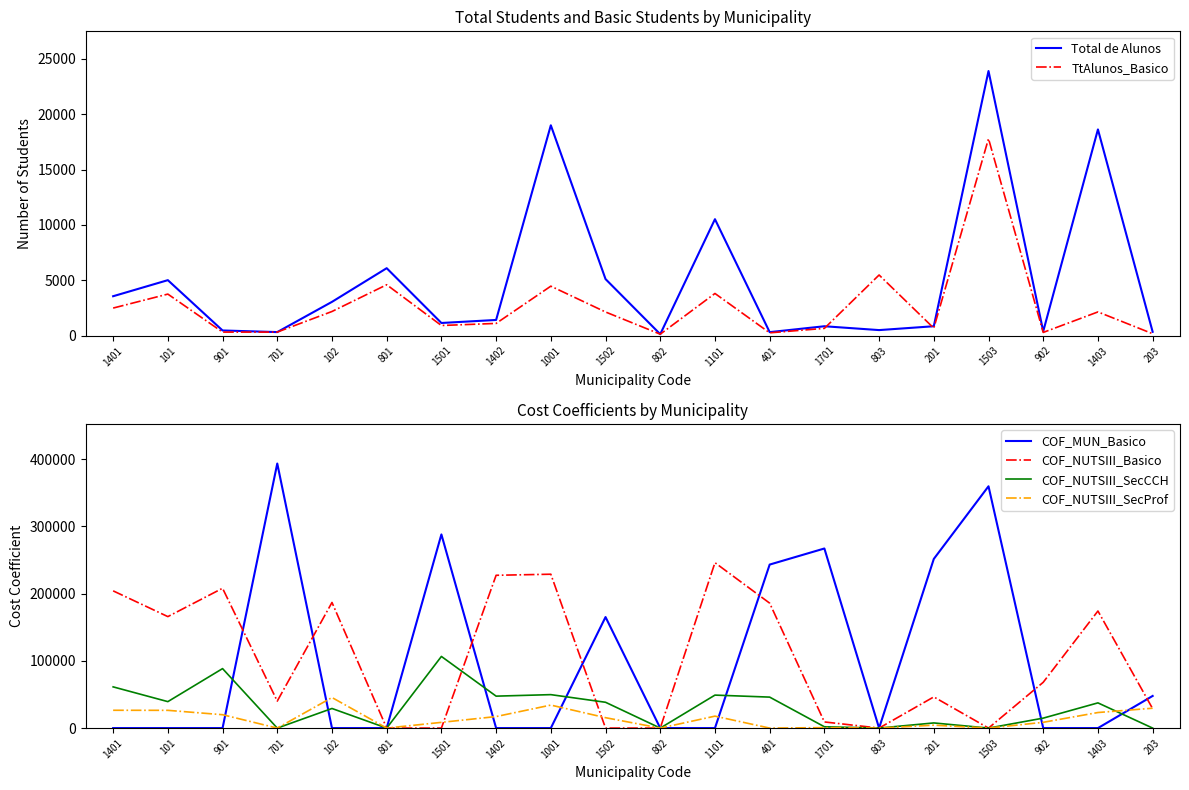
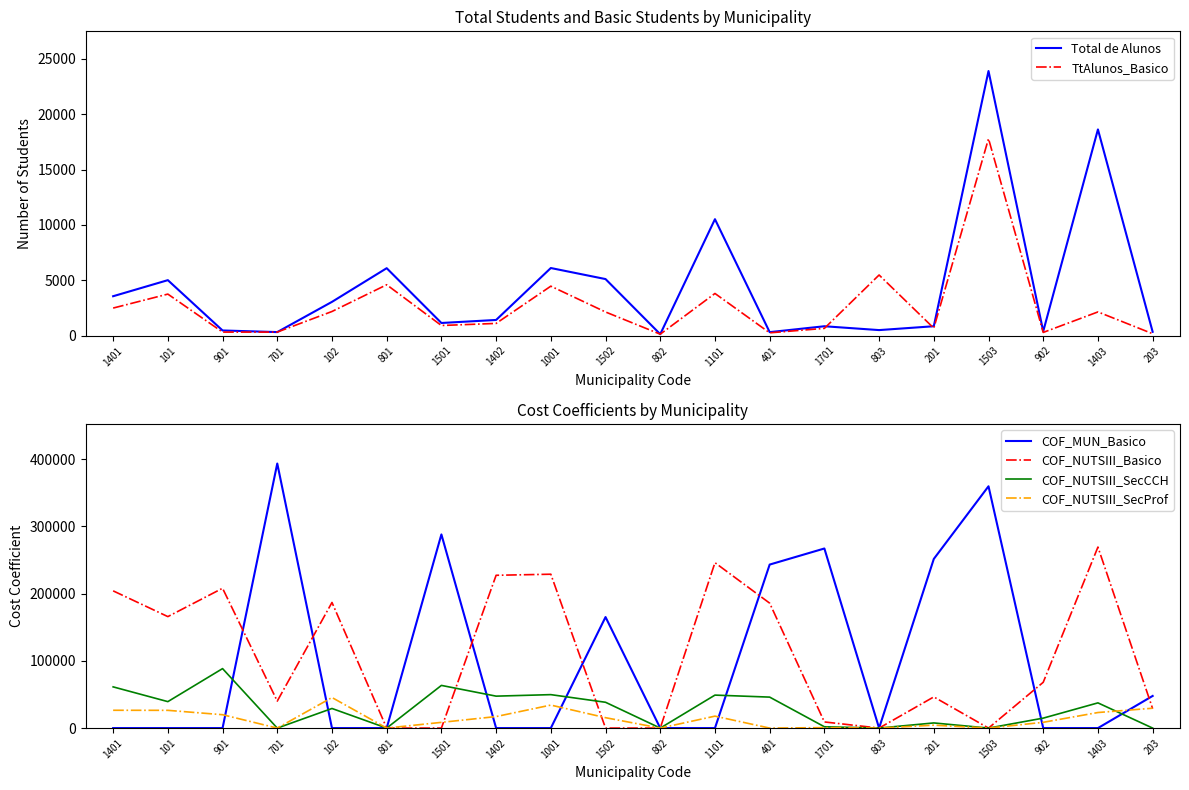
Total Students and Basic Students by Municipality, Total de Alunos, 1001: 19000 -> 6100
Cost Coefficients by Municipality, COF_NUTSIII_SecCCH, 1501: 110000 -> 60000
Cost Coefficients by Municipality, COF_NUTSIII_Basico, 1403: 170000 -> 270000
